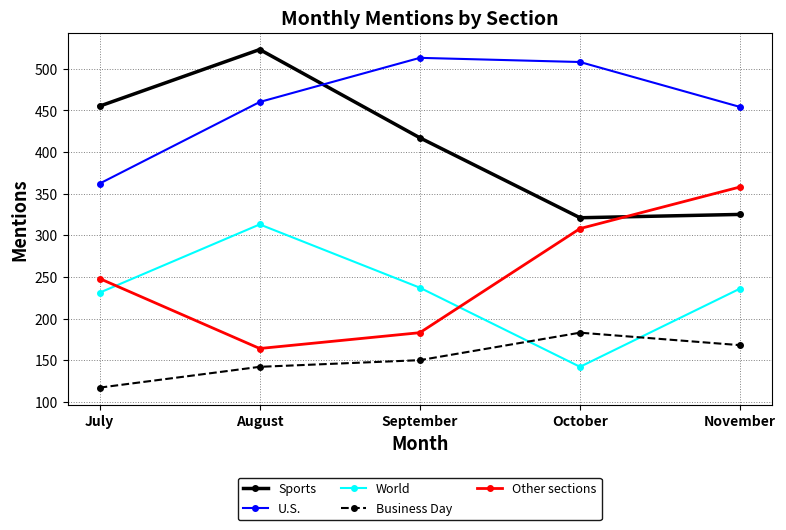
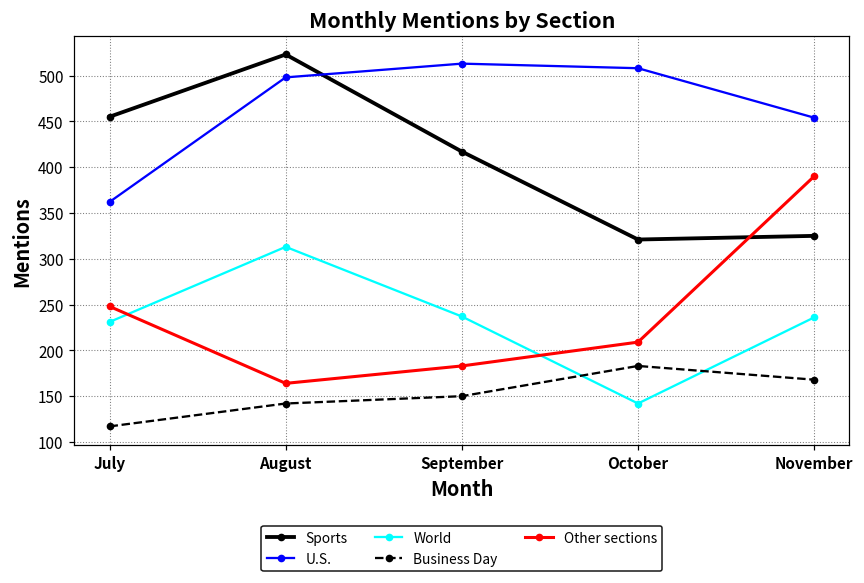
U.S., August: 460 -> 500
Other sections, October: 310 -> 210
Other sections, November: 360 -> 390
